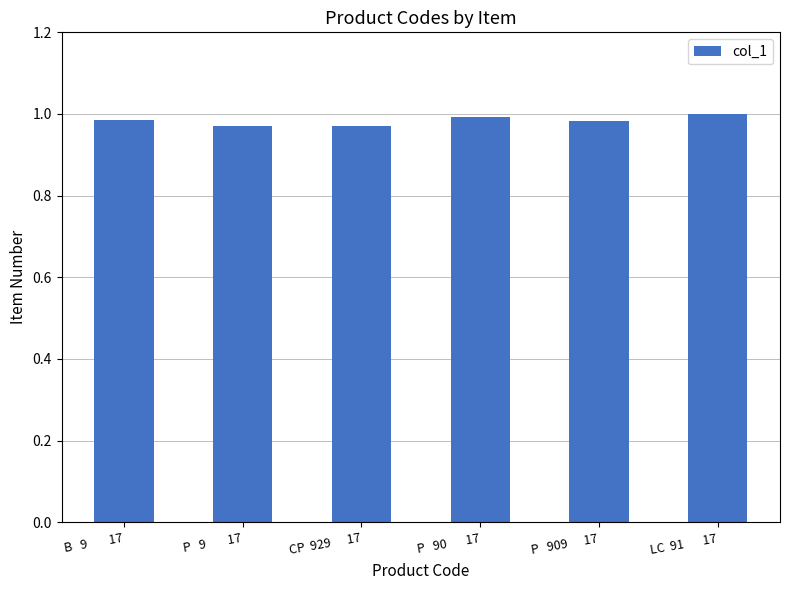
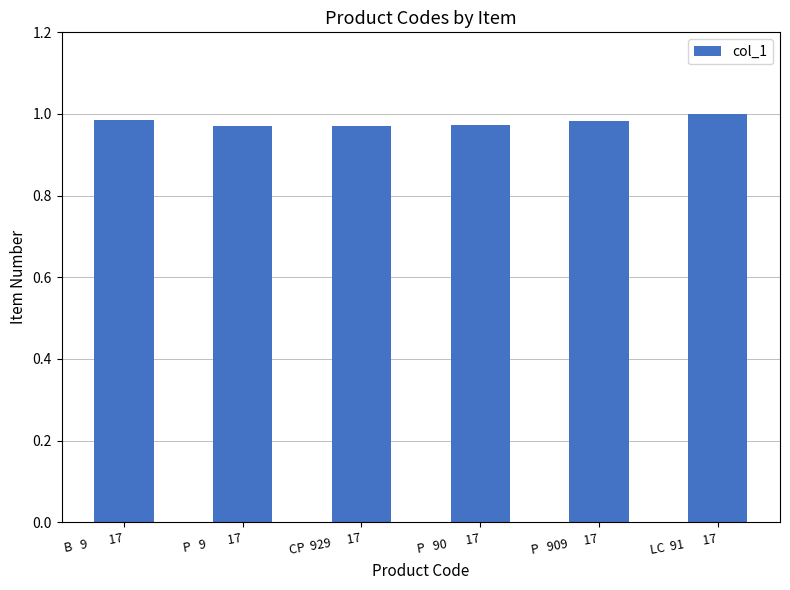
P 90 17: 0.99 -> 0.97
